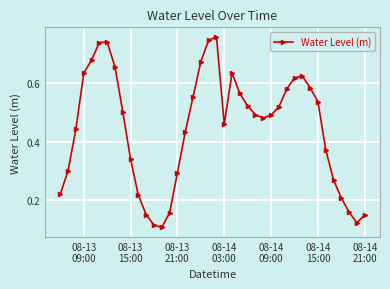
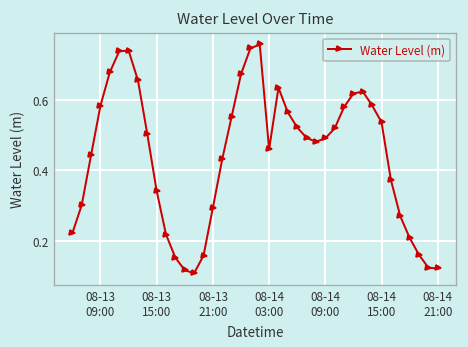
08-13 09:00: 0.63 -> 0.58
08-14 21:00: 0.15 -> 0.12
